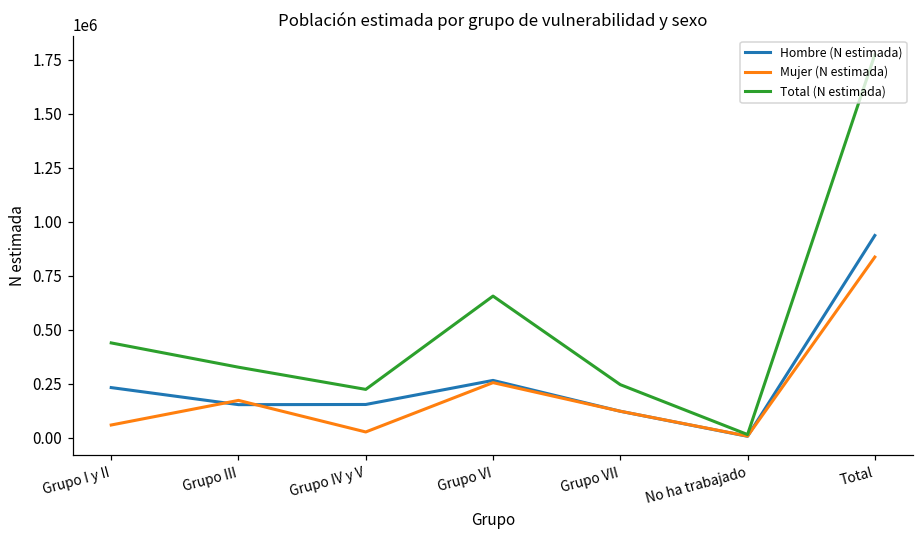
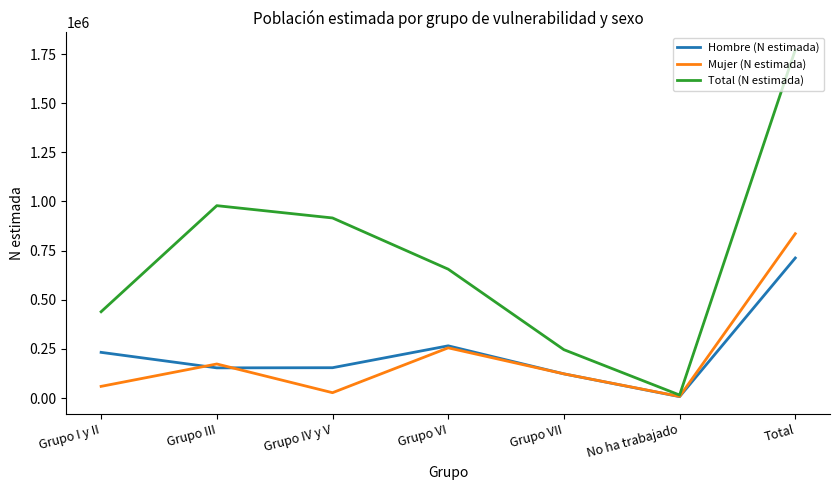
Total (N estimada), Grupo III: 330000 -> 980000
Total (N estimada), Grupo IV y V: 220000 -> 920000
Hombre (N estimada), Total: 940000 -> 710000
